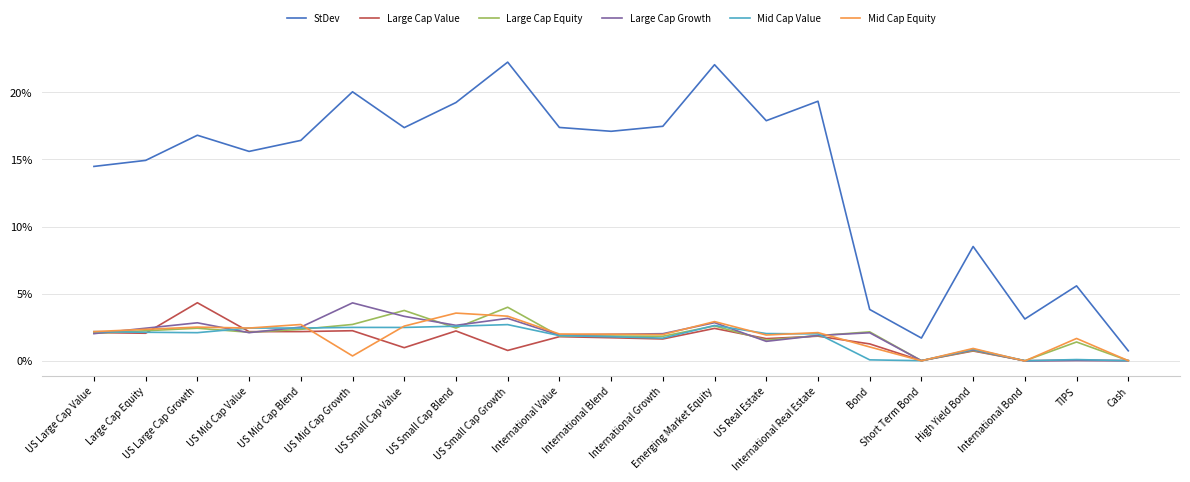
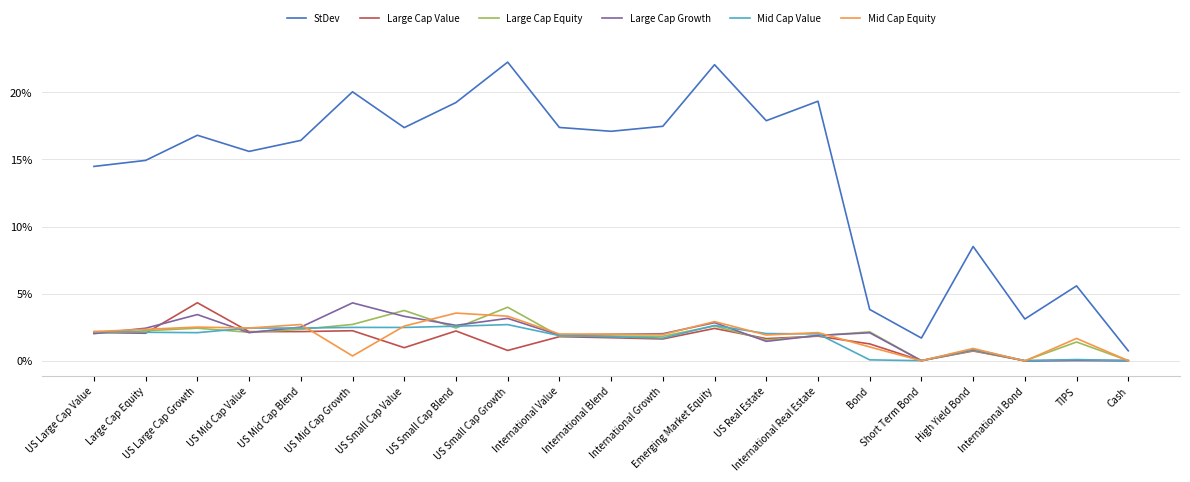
Large Cap Growth, US Large Cap Growth: 2.8% -> 3.4%
